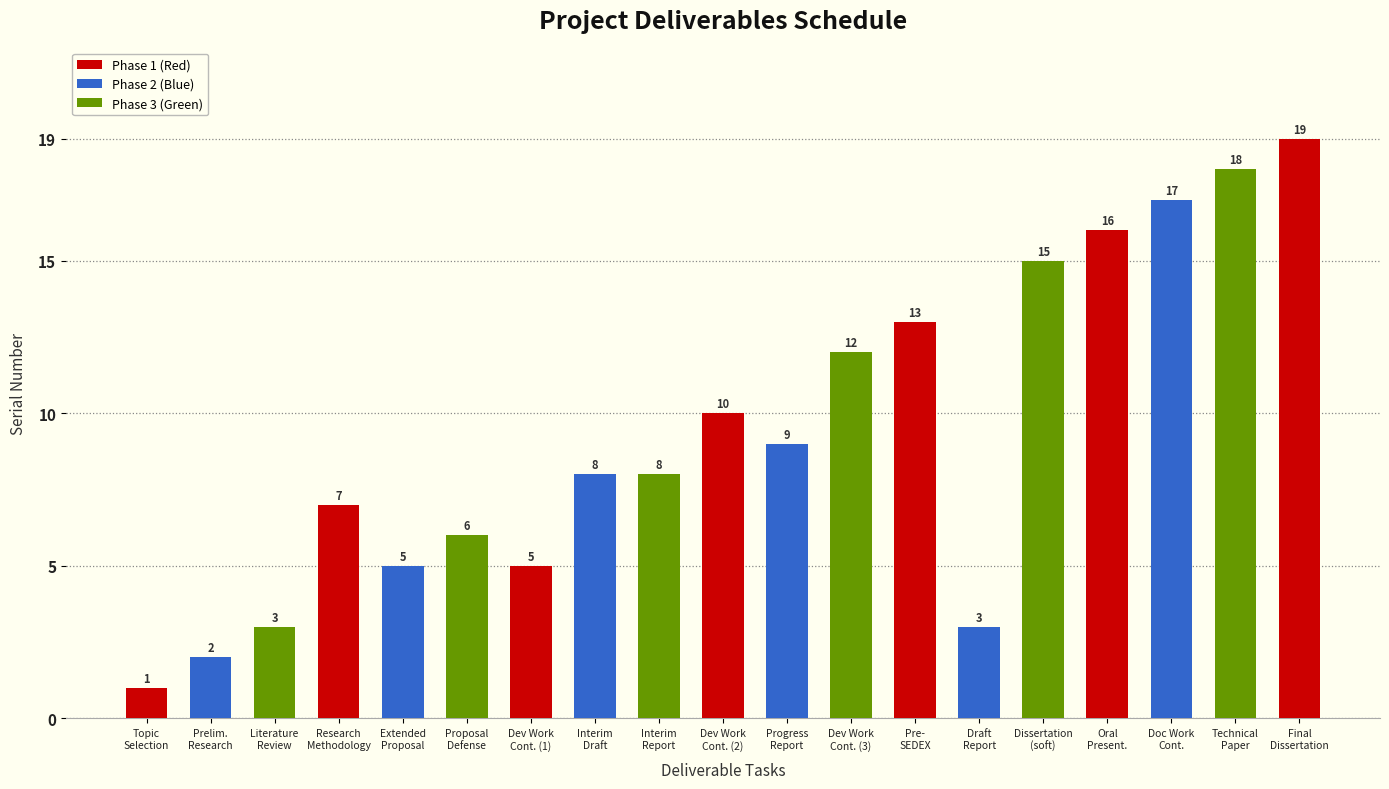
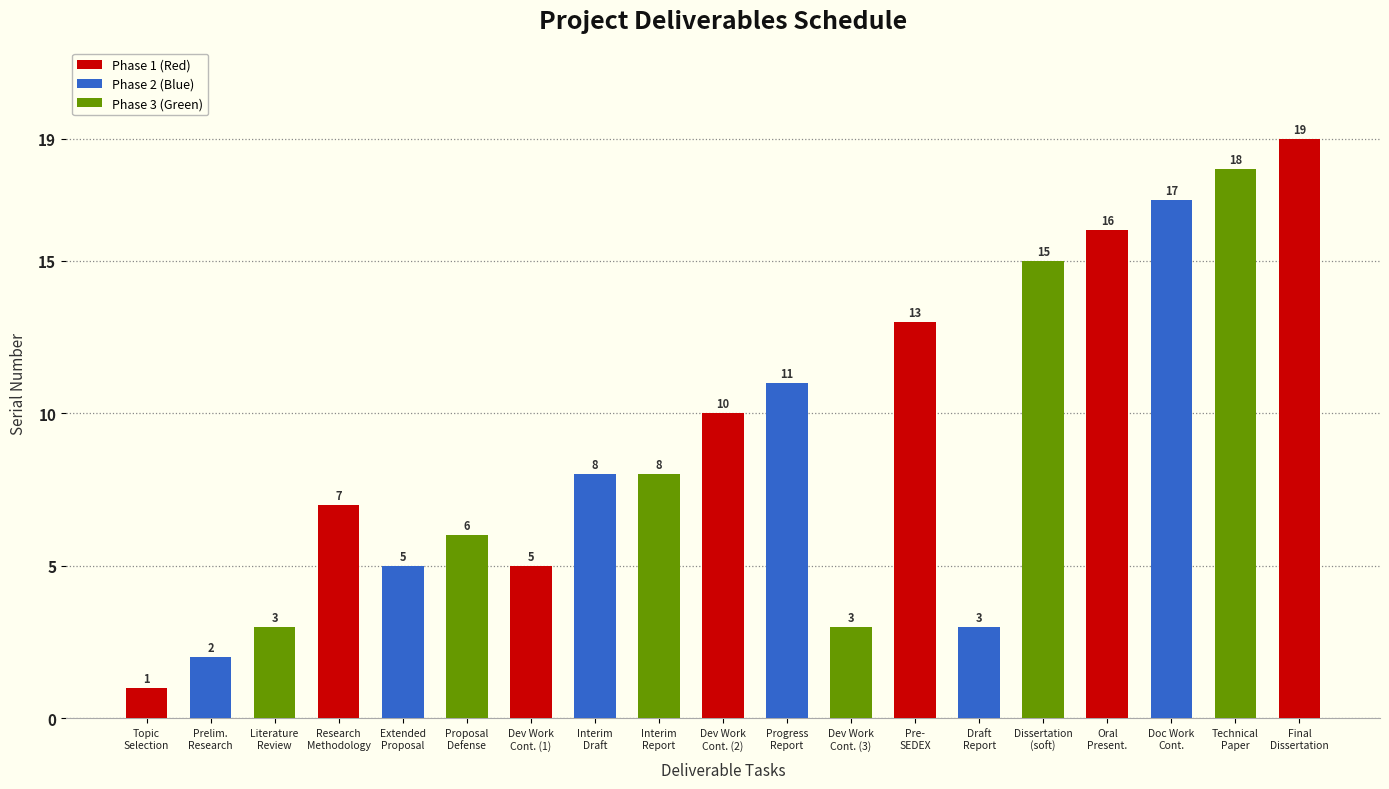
Progress Report: 9 -> 11
Dev Work Cont. (3): 12 -> 3
